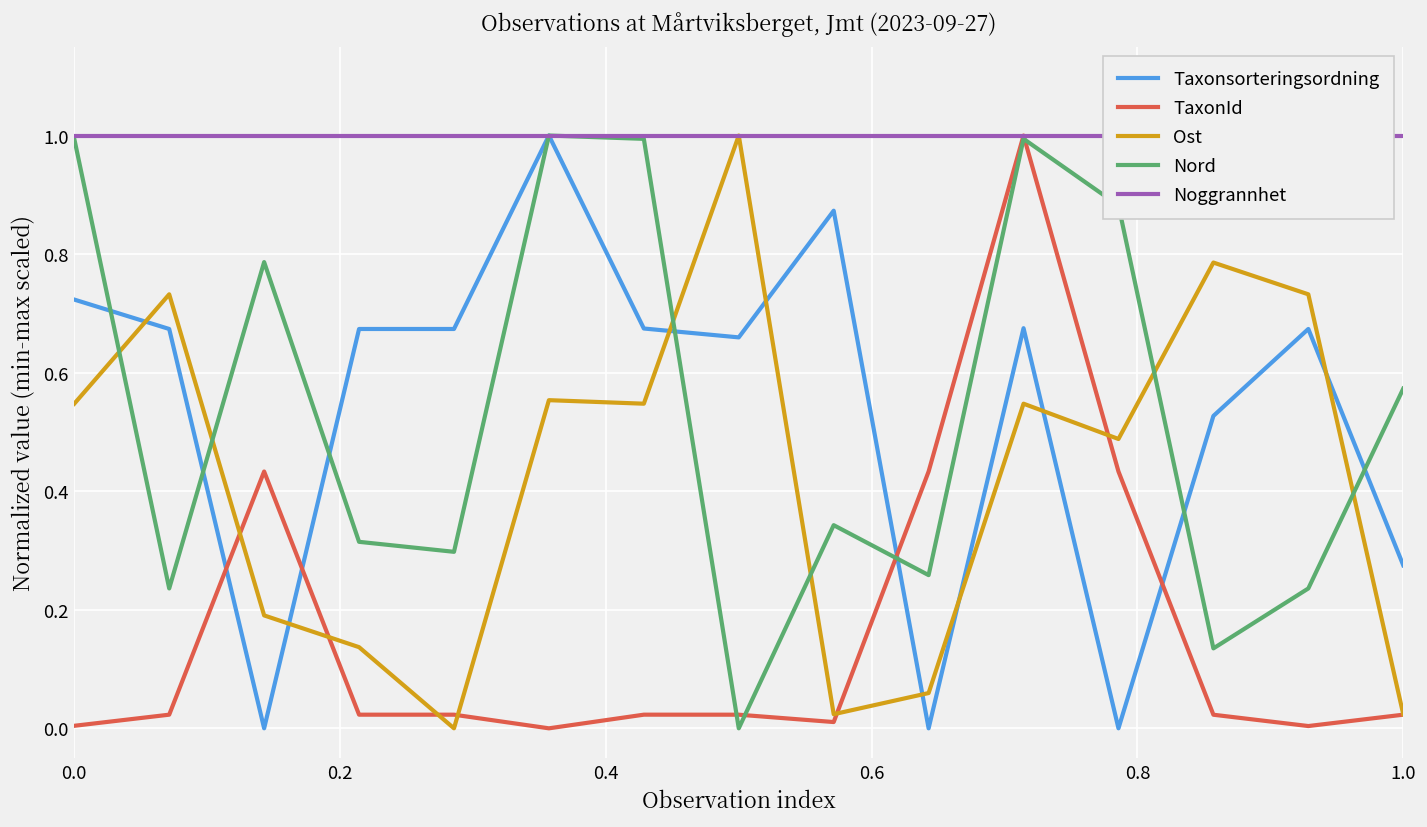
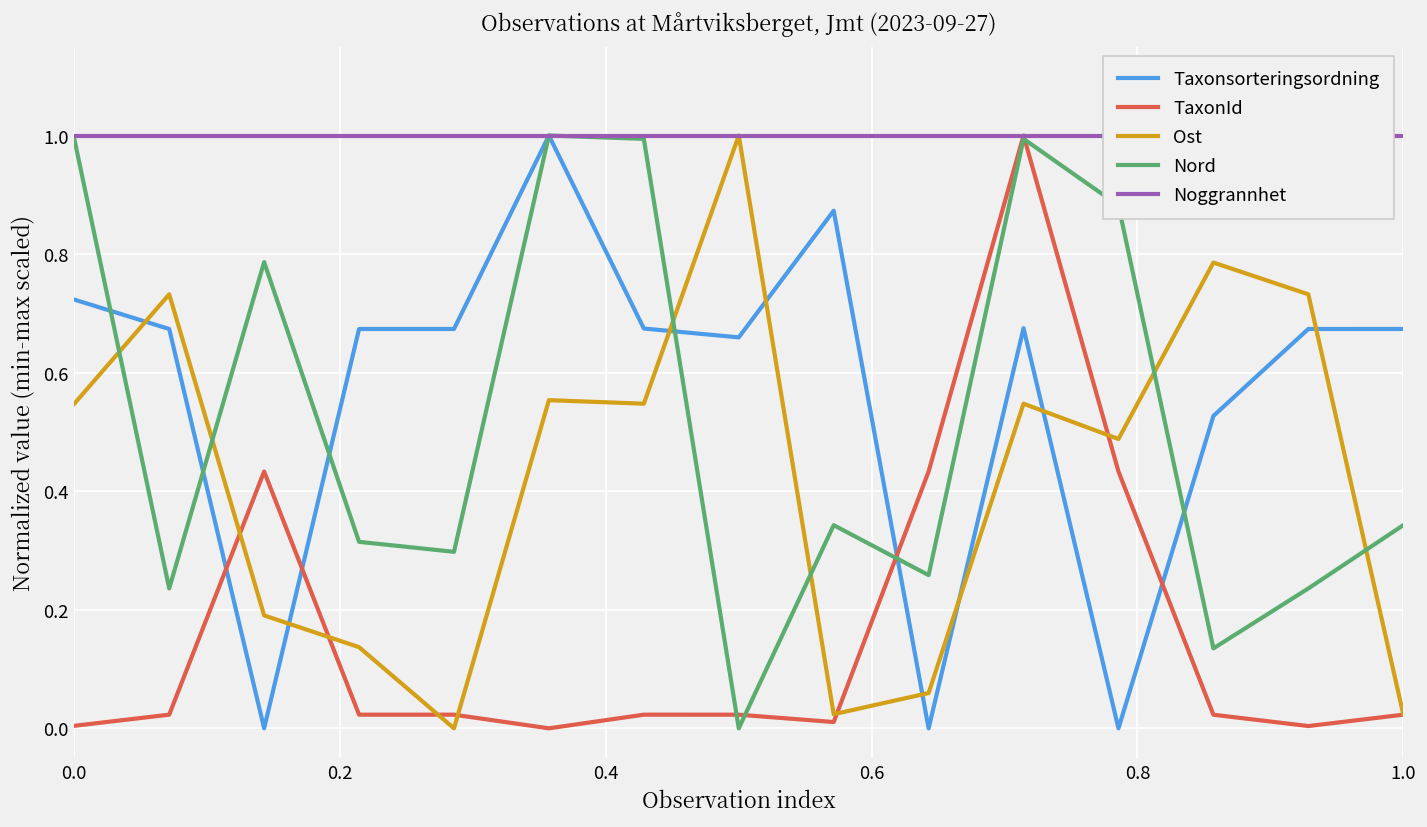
Taxonsorteringsordning, 1.0: 0.28 -> 0.67
Nord, 1.0: 0.57 -> 0.34
